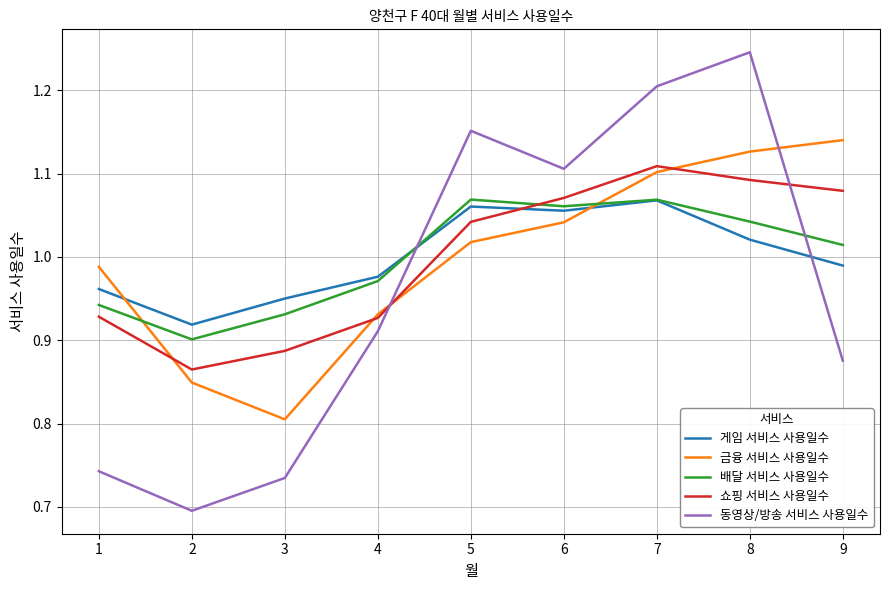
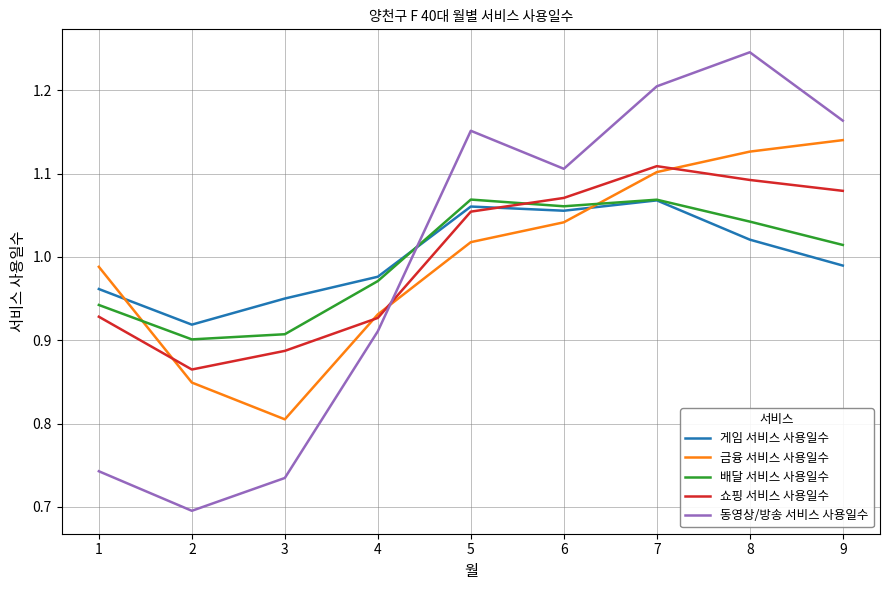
배달 서비스 사용일수, 3: 0.93 -> 0.91
쇼핑 서비스 사용일수, 5: 1.04 -> 1.05
동영상/방송 서비스 사용일수, 9: 0.88 -> 1.16
